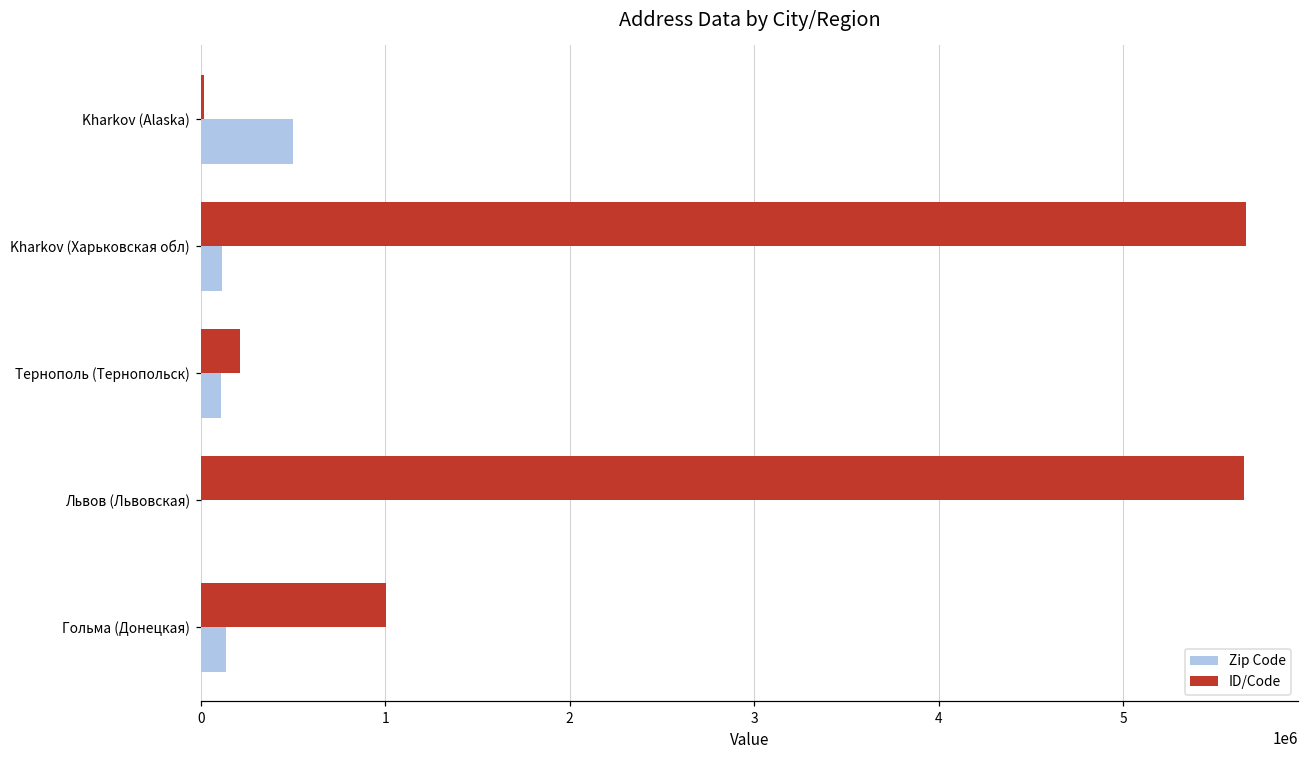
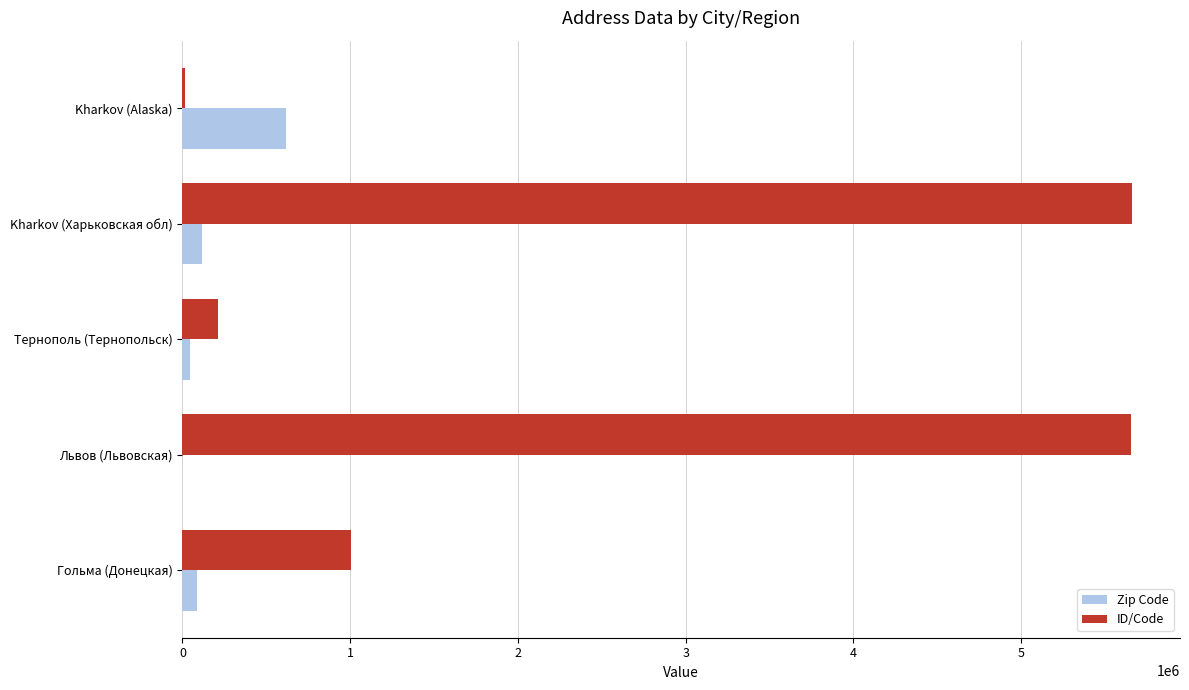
Zip Code, Kharkov (Alaska): 500000 -> 620000
Zip Code, Тернополь (Тернопольск): 110000 -> 50000
Zip Code, Гольма (Донецкая): 130000 -> 80000
